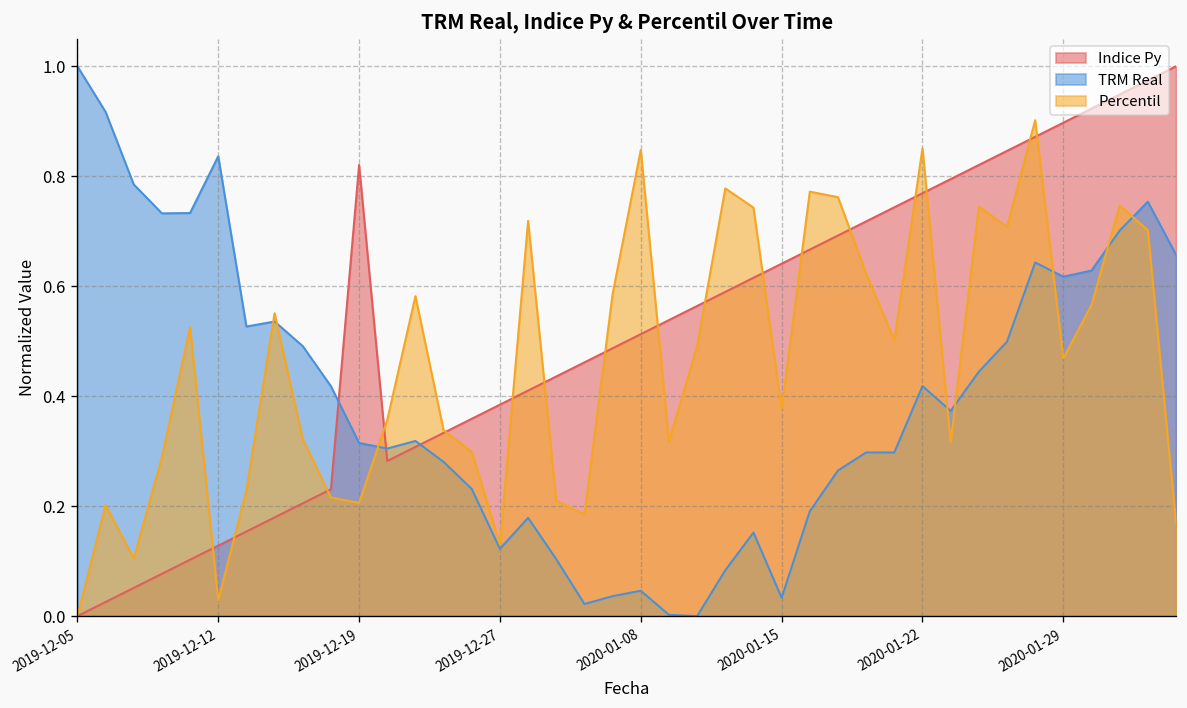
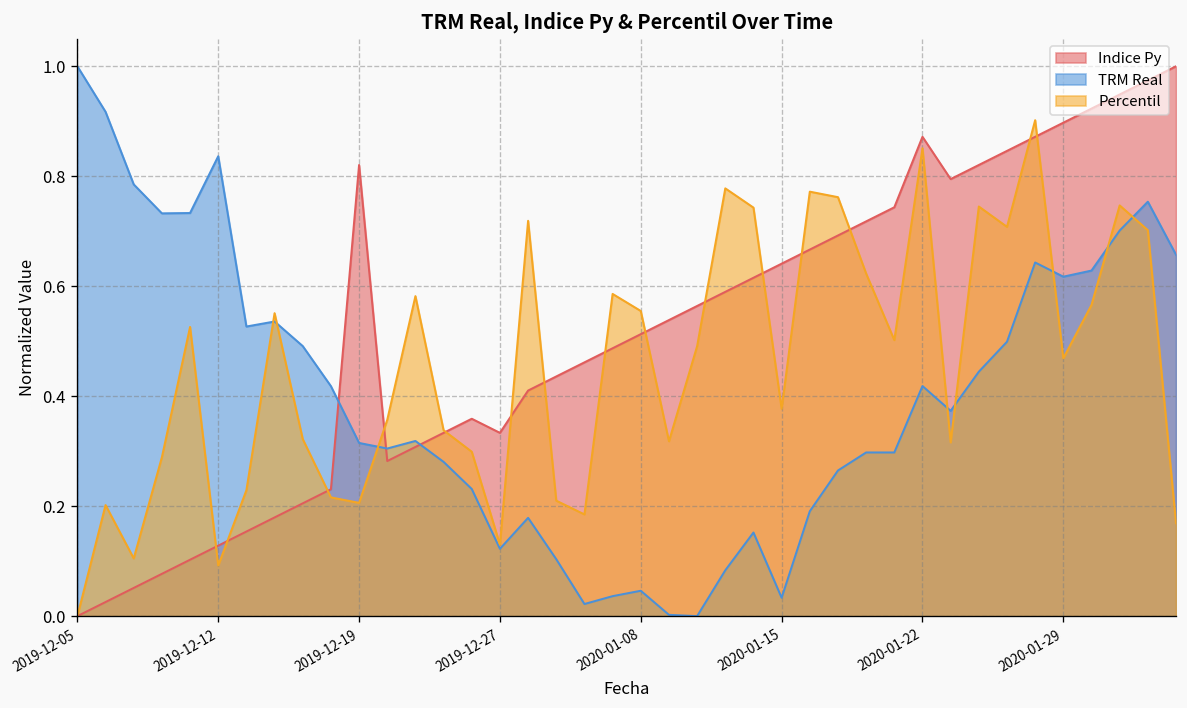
Percentil, 2019-12-12: 0.03 -> 0.09
Indice Py, 2019-12-27: 0.38 -> 0.33
Percentil, 2020-01-08: 0.85 -> 0.56
Indice Py, 2020-01-22: 0.77 -> 0.87
